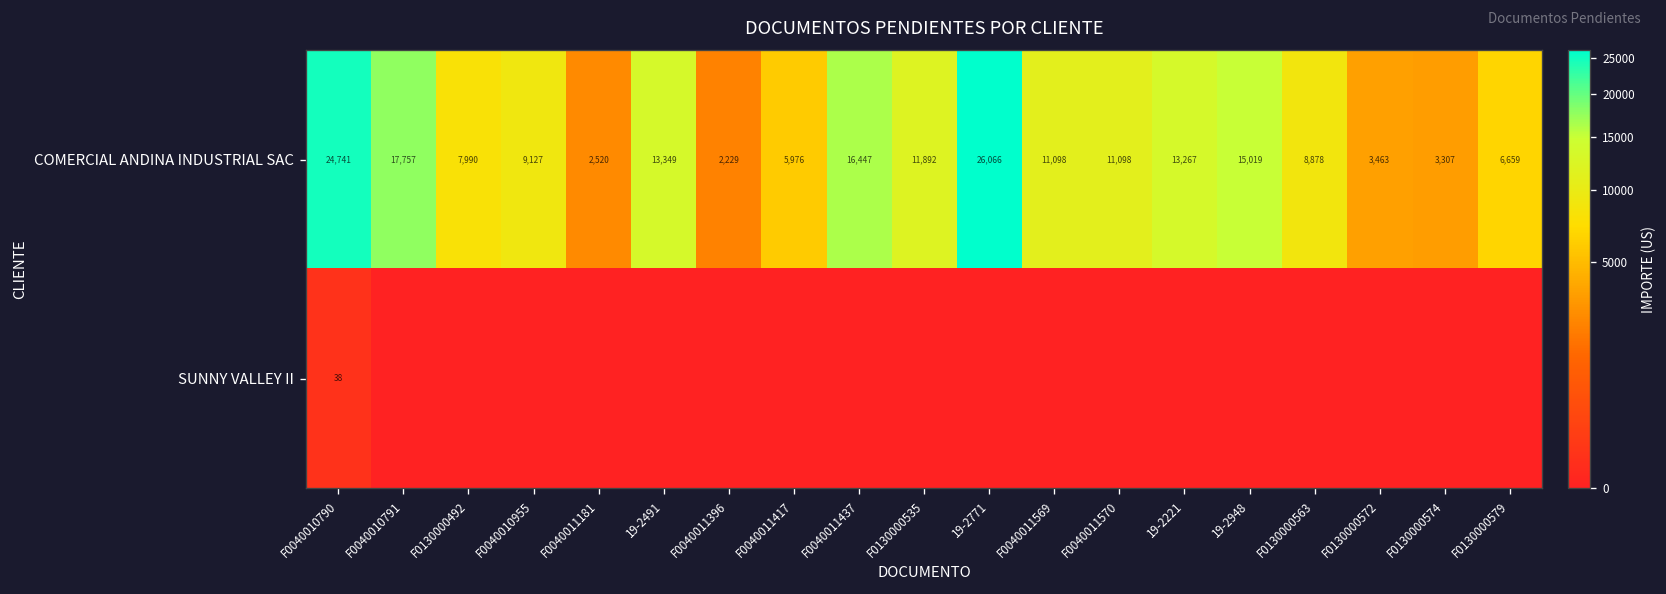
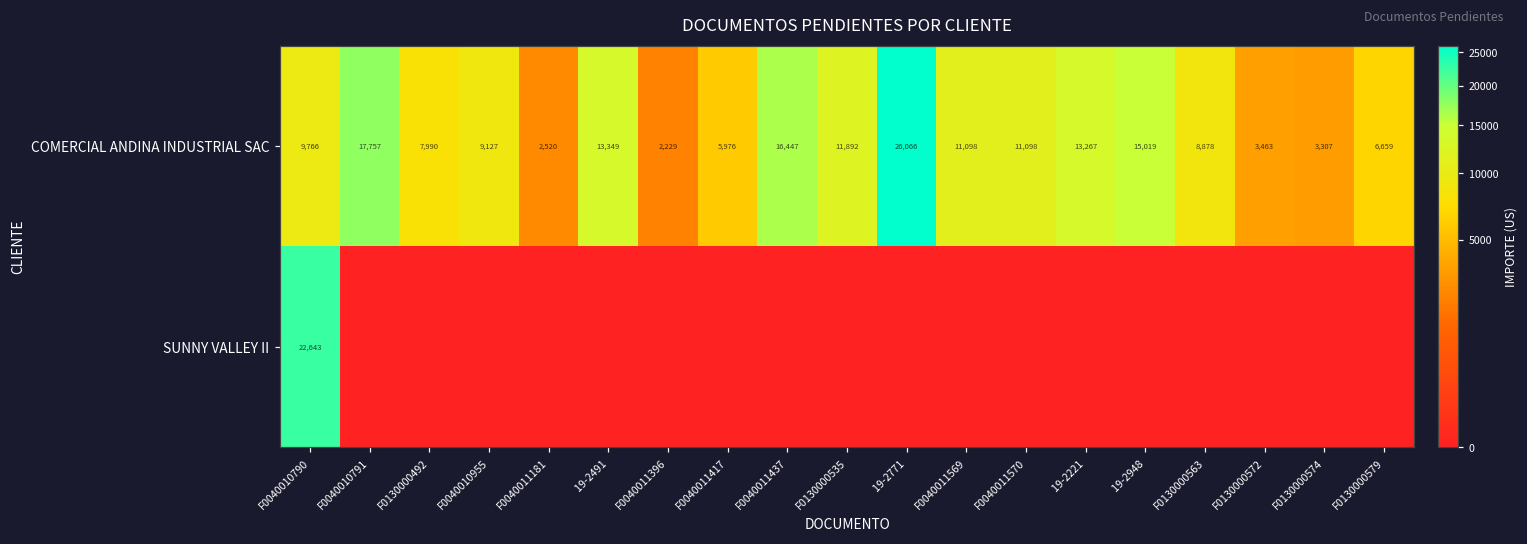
COMERCIAL ANDINA INDUSTRIAL SAC, F0040010790: 24,741 -> 9,766
SUNNY VALLEY II, F0040010790: 38 -> 22,643
